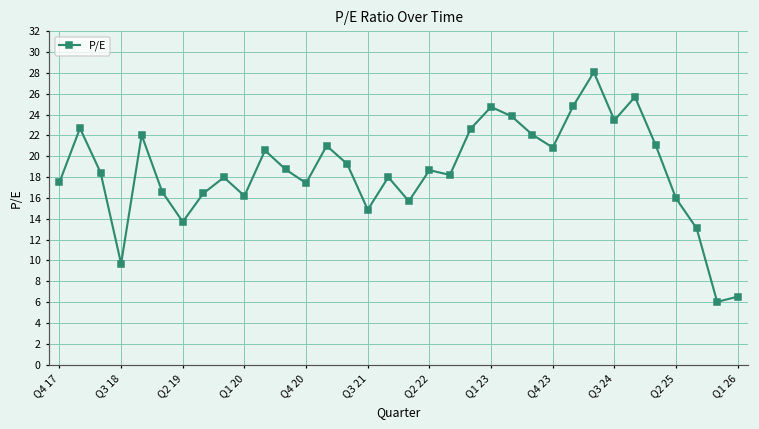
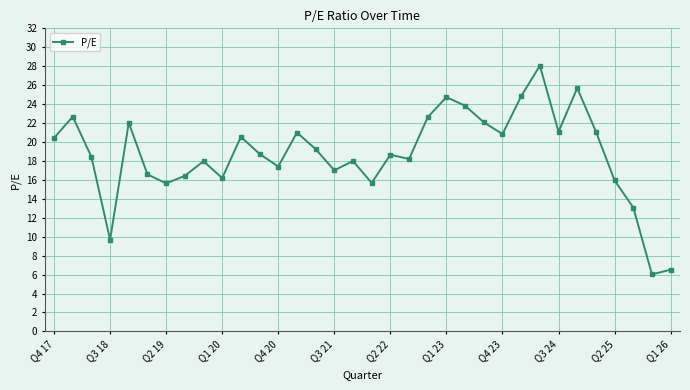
Q4 17: 17 -> 20
Q2 19: 14 -> 16
Q3 21: 15 -> 17
Q3 24: 23 -> 21
